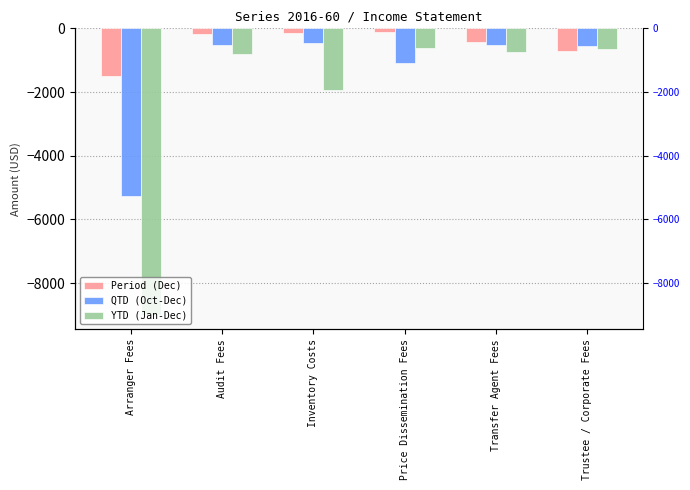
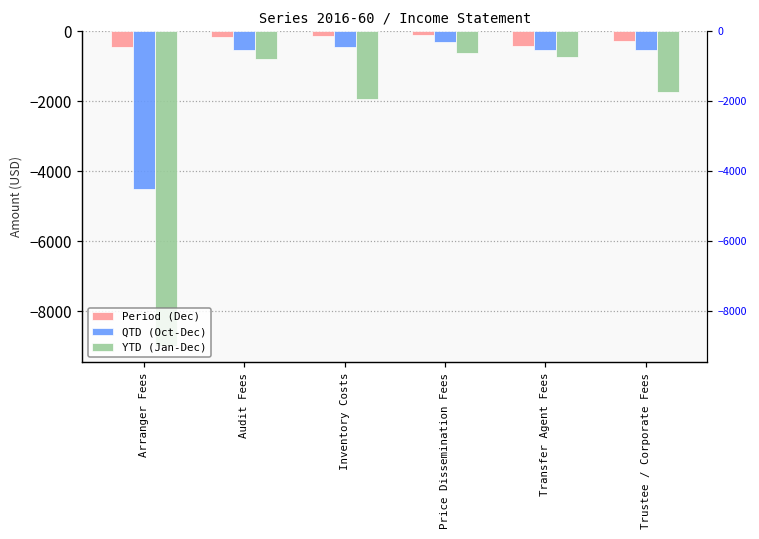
Period (Dec), Arranger Fees: -1500 -> -400
QTD (Oct-Dec), Arranger Fees: -5300 -> -4500
QTD (Oct-Dec), Price Dissemination Fees: -1100 -> -300
Period (Dec), Trustee / Corporate Fees: -700 -> -300
YTD (Jan-Dec), Trustee / Corporate Fees: -700 -> -1700
